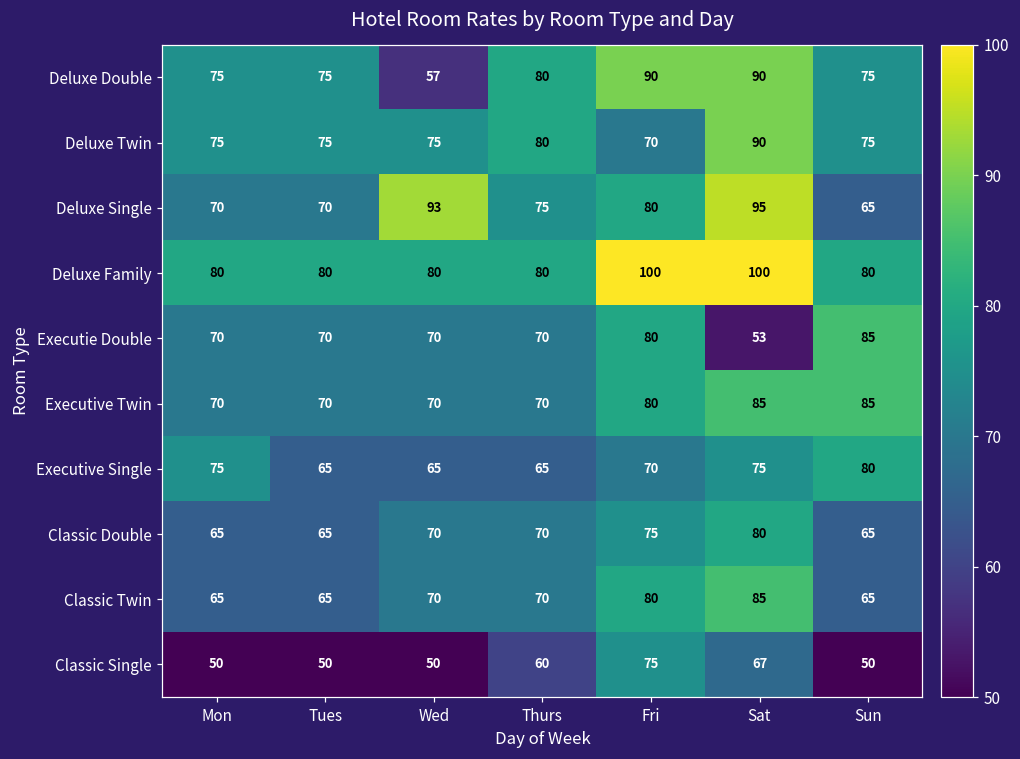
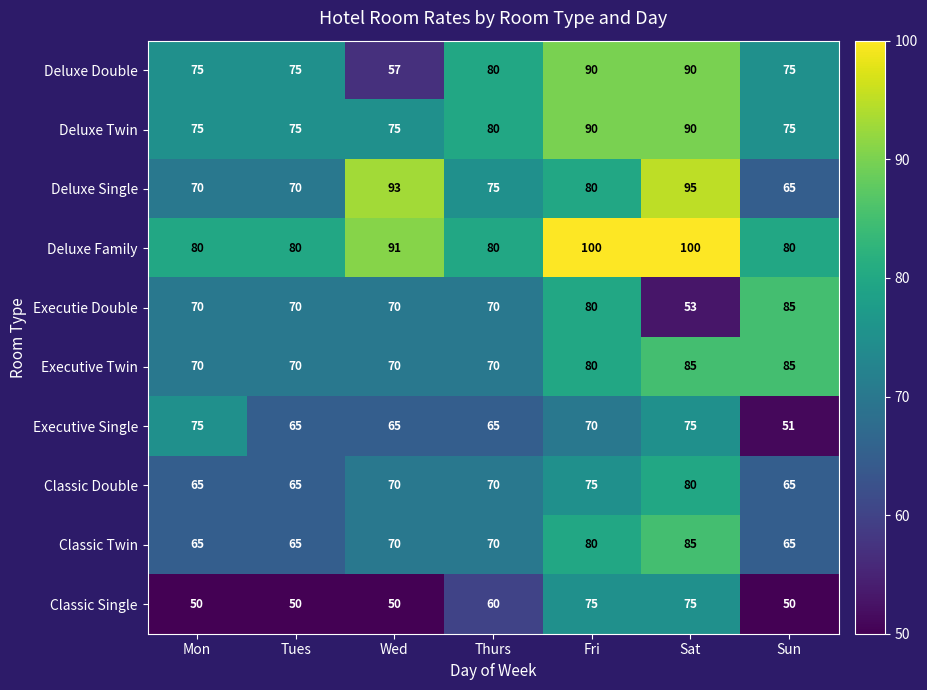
Deluxe Twin, Fri: 70 -> 90
Deluxe Family, Wed: 80 -> 91
Executive Single, Sun: 80 -> 51
Classic Single, Sat: 67 -> 75
